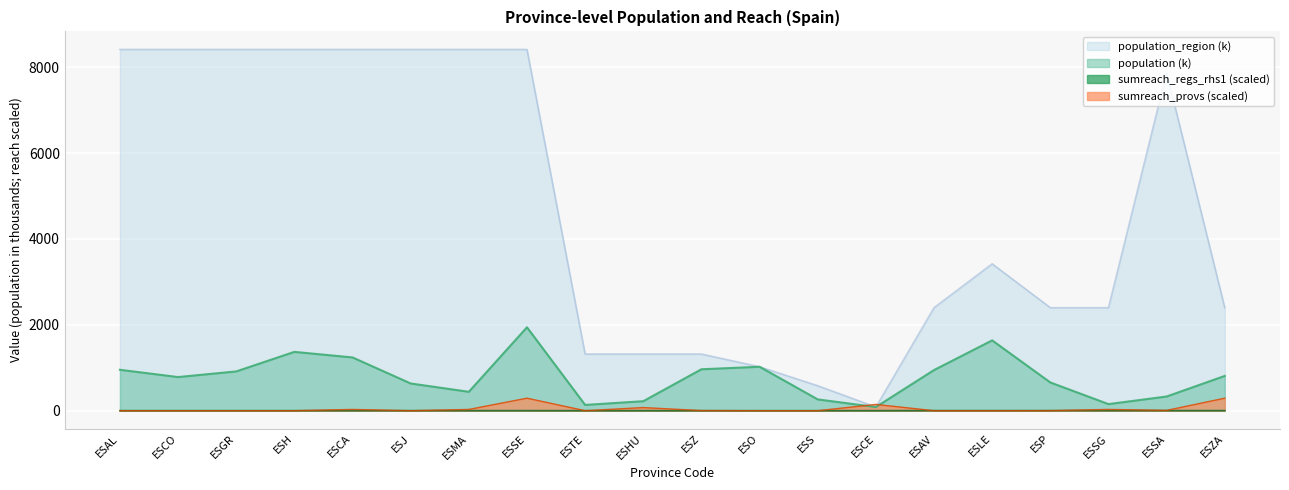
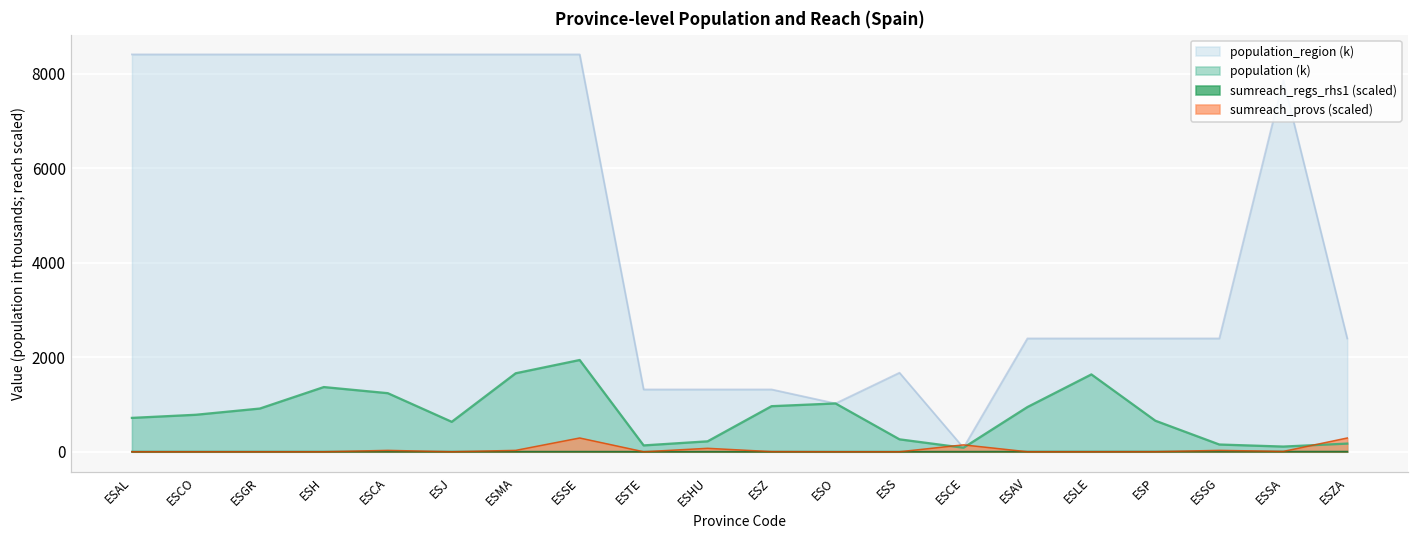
population (k), ESAL: 1000 -> 700
population (k), ESMA: 400 -> 1700
population_region (k), ESS: 600 -> 1700
population_region (k), ESLE: 3400 -> 2400
population (k), ESSA: 300 -> 100
population (k), ESZA: 800 -> 200
